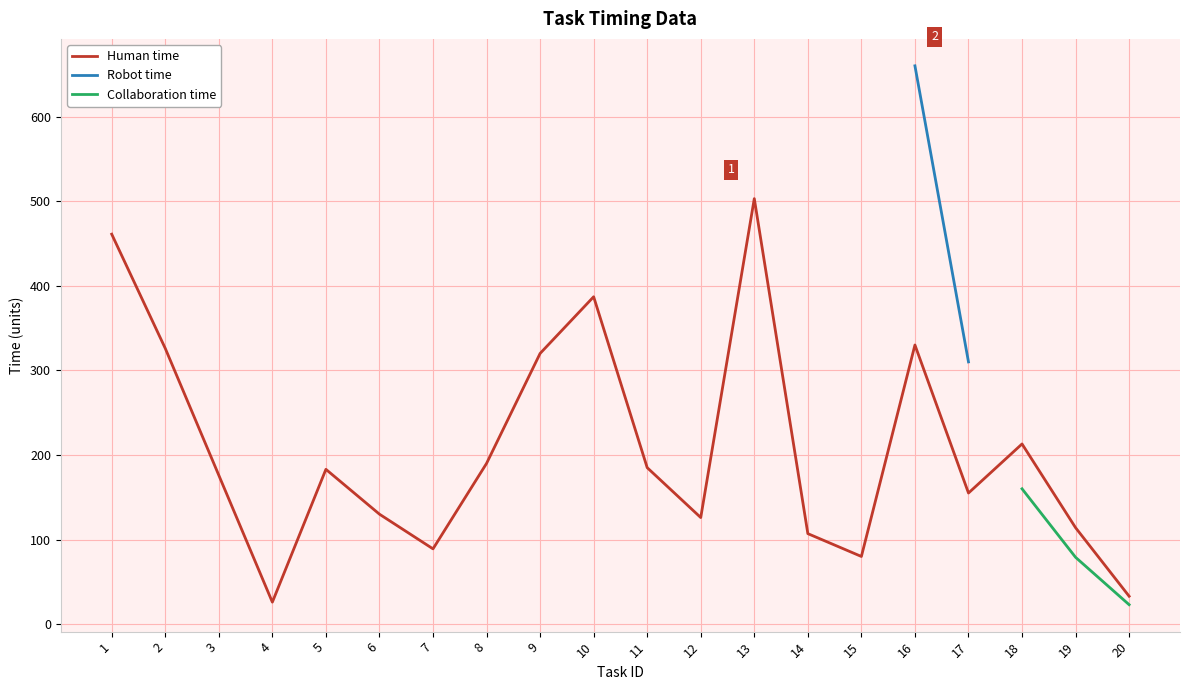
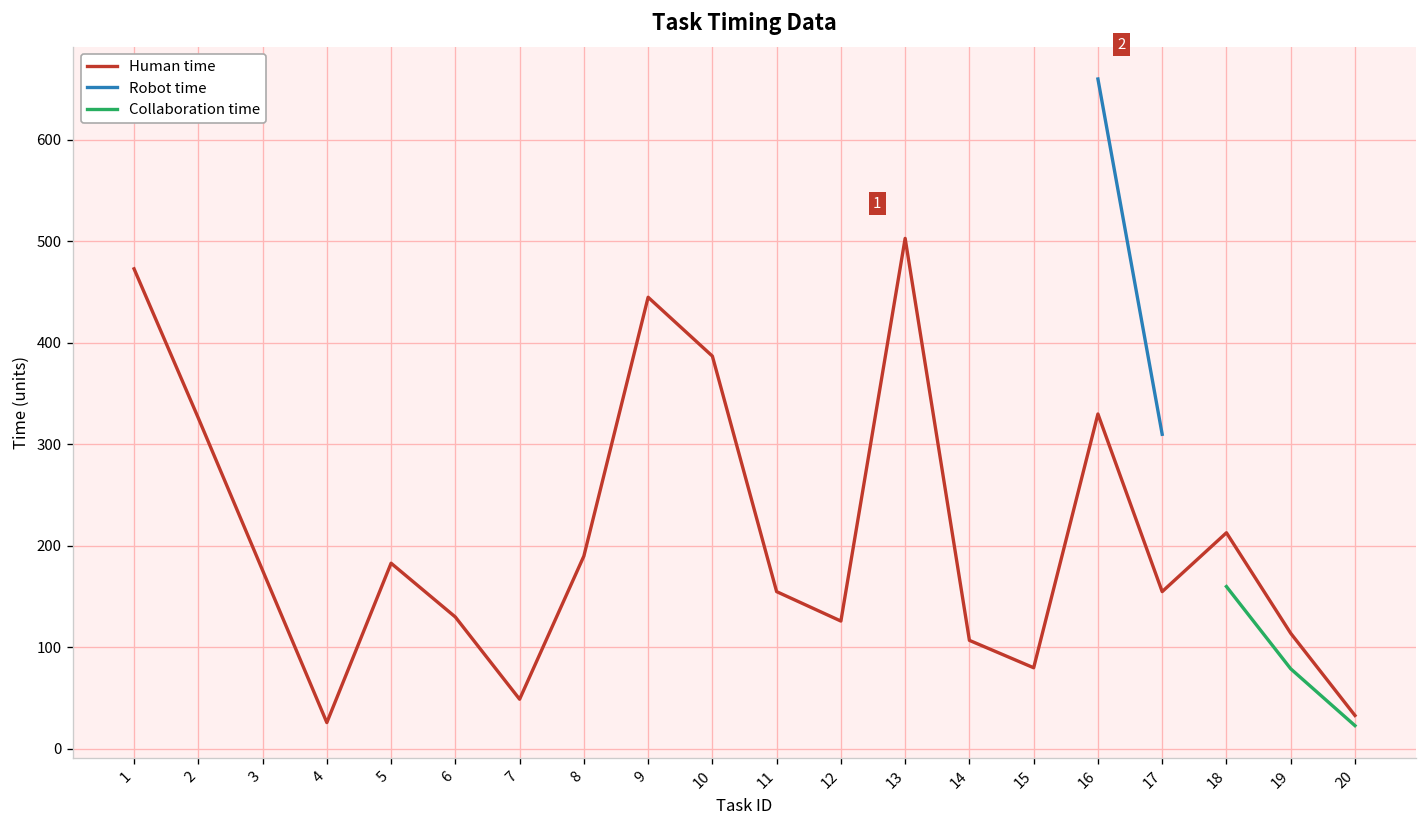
Human time, 1: 460 -> 470
Human time, 7: 90 -> 50
Human time, 9: 320 -> 450
Human time, 11: 190 -> 160
